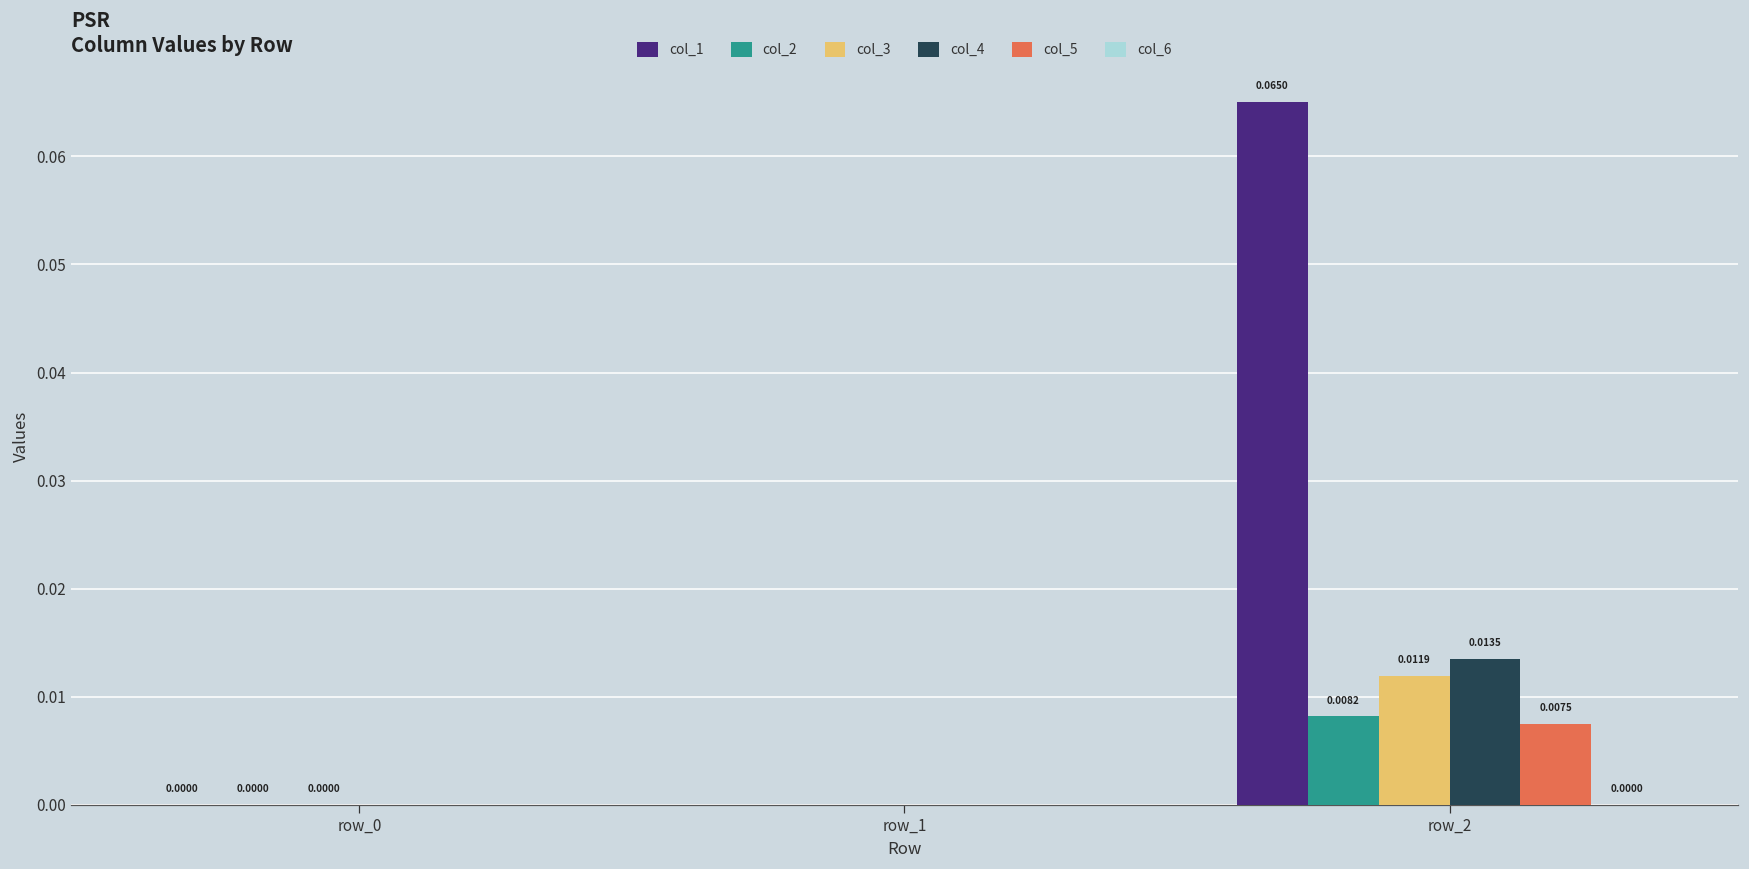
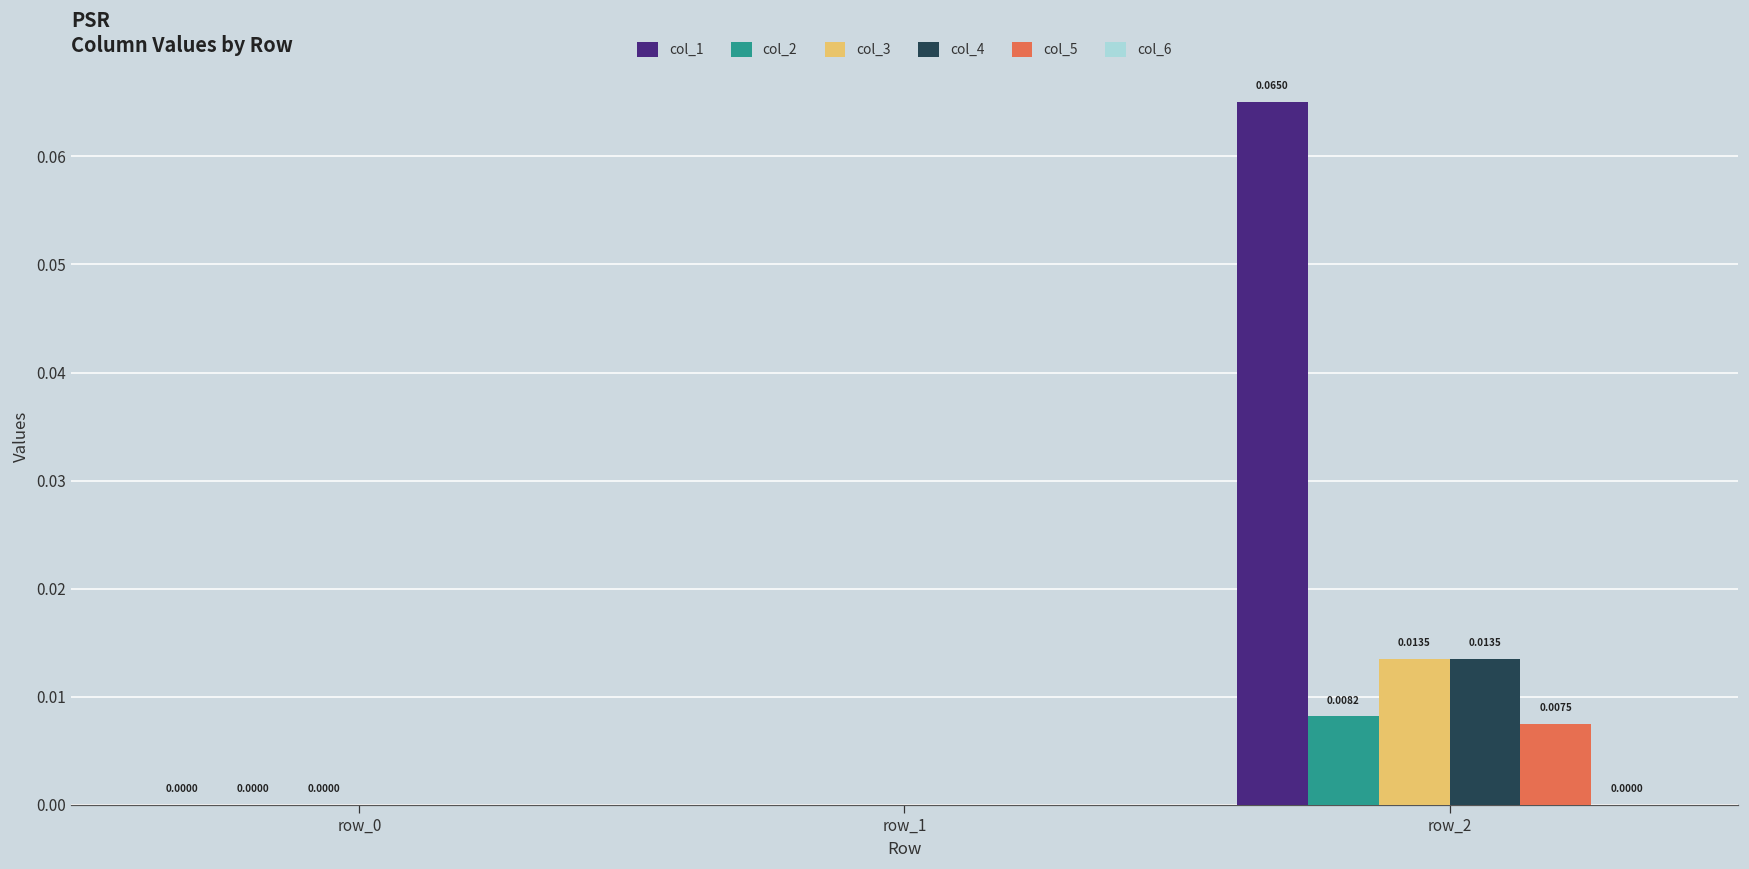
col_3, row_2: 0.0119 -> 0.0135
